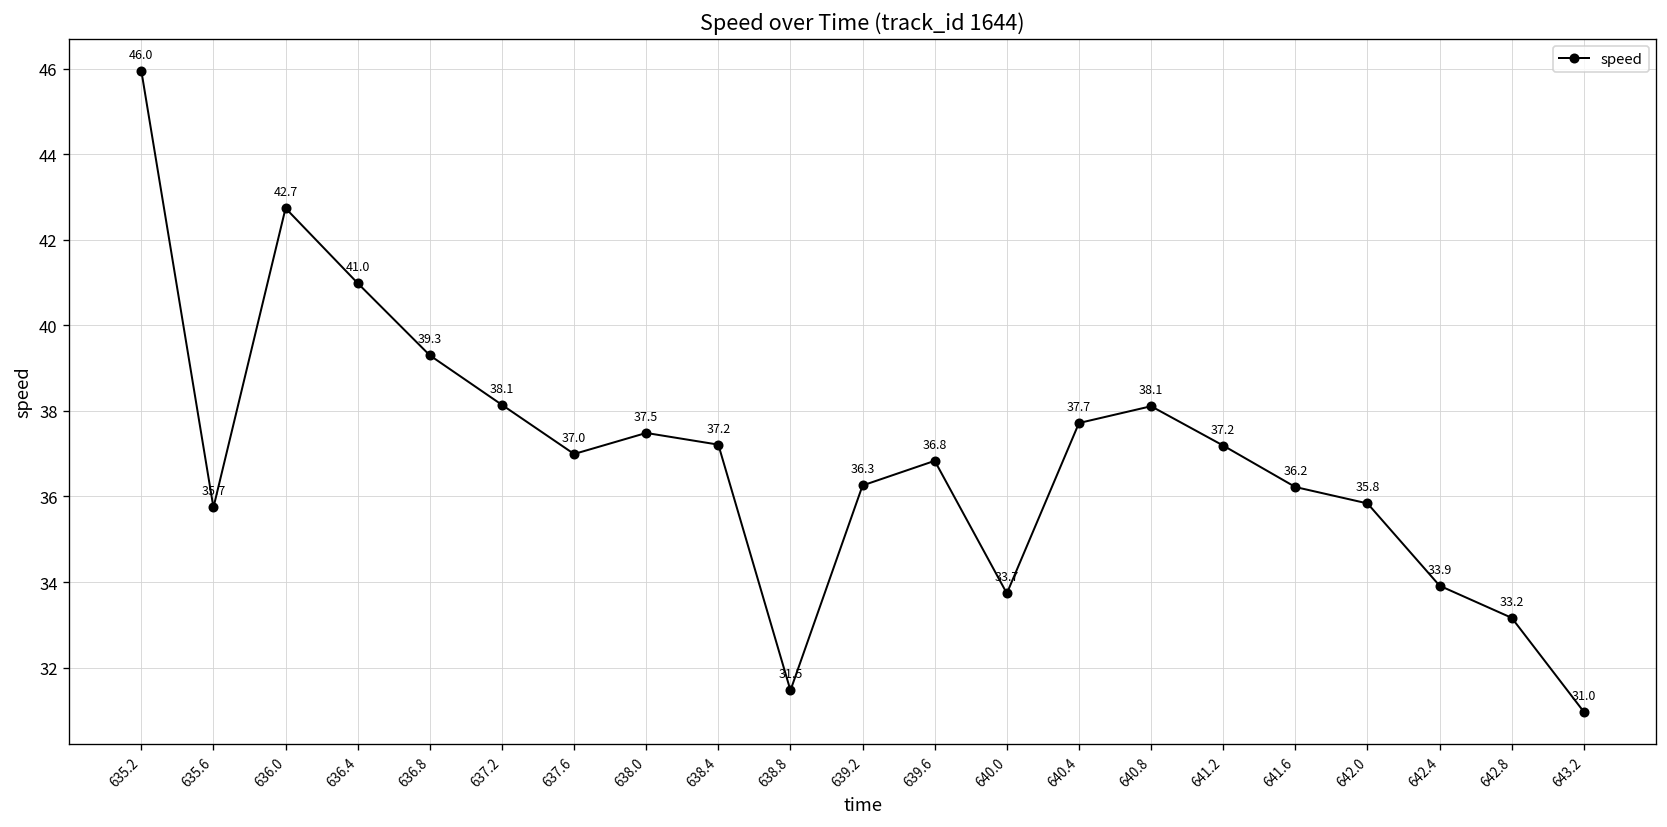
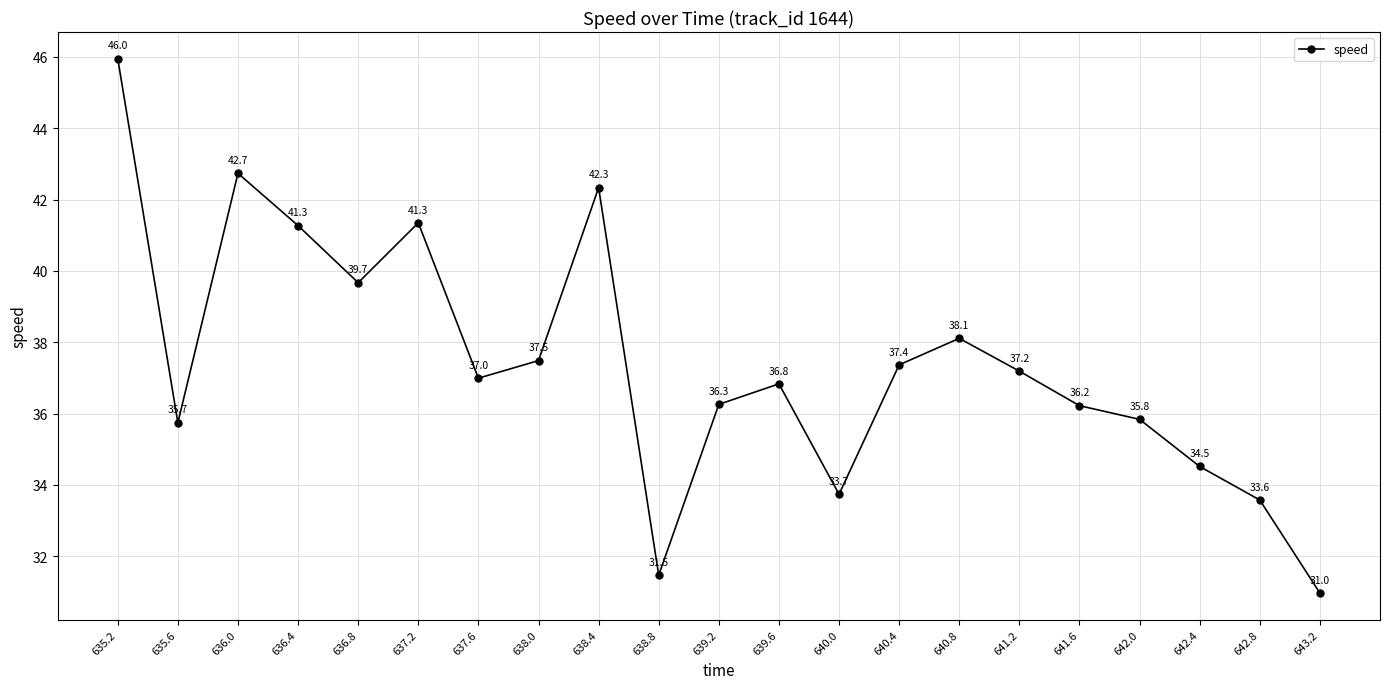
636.4: 41.0 -> 41.3
636.8: 39.3 -> 39.7
637.2: 38.1 -> 41.3
638.4: 37.2 -> 42.3
640.4: 37.7 -> 37.4
642.4: 33.9 -> 34.5
642.8: 33.2 -> 33.6
